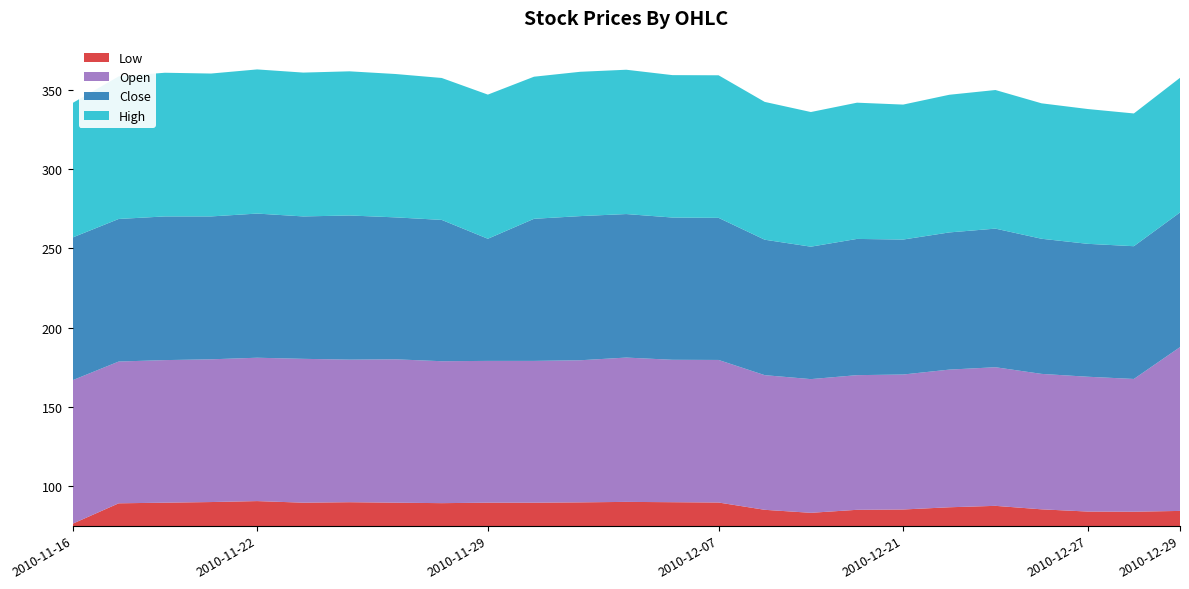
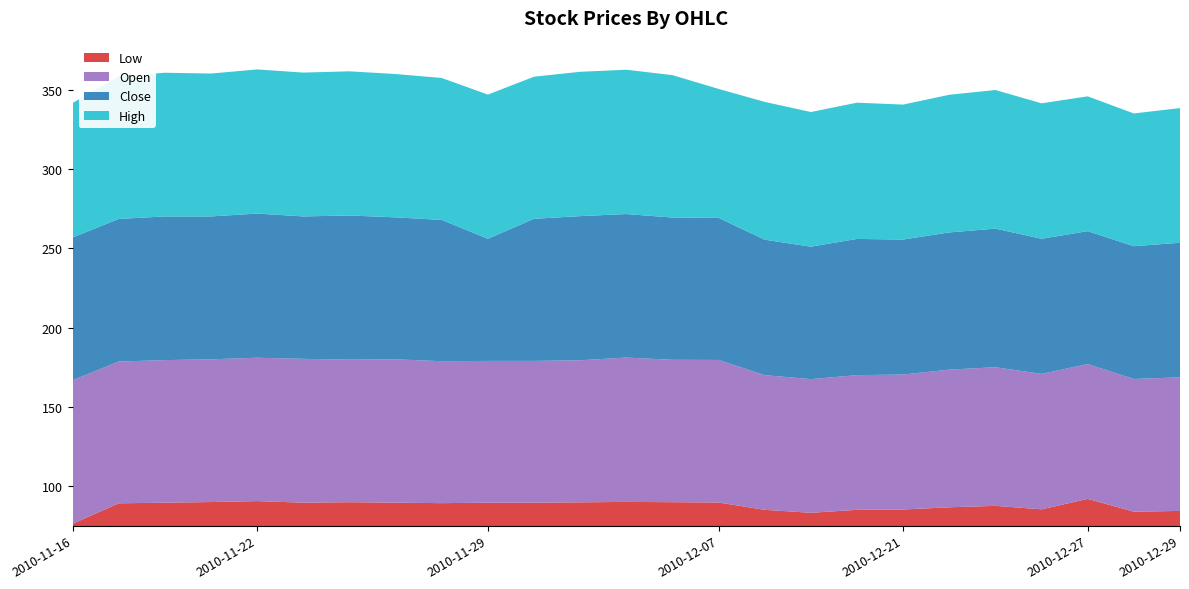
High, 2010-12-07: 90 -> 81
Low, 2010-12-27: 84 -> 92
Open, 2010-12-29: 103 -> 84
